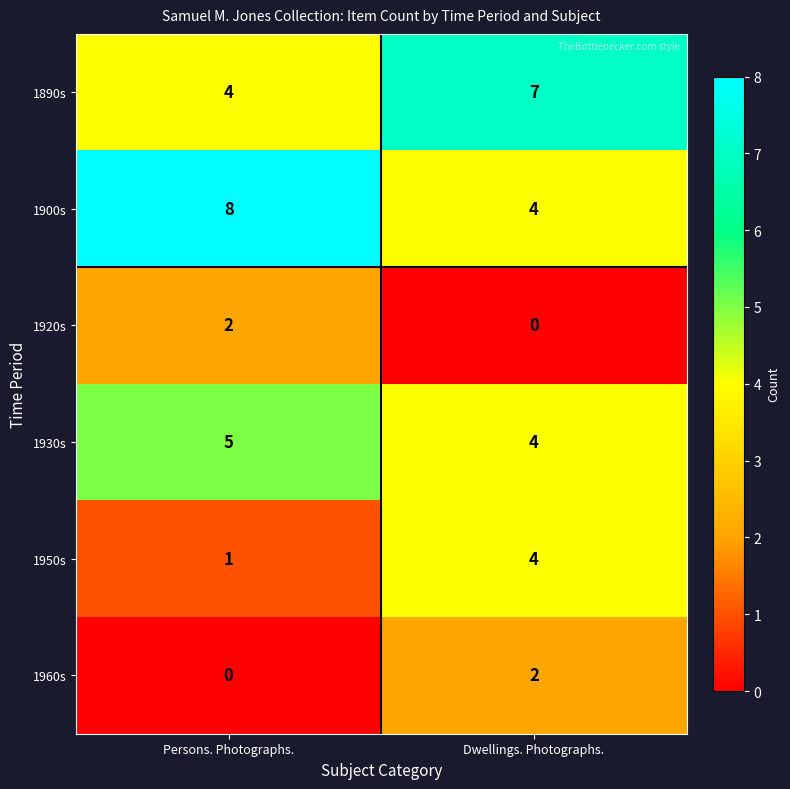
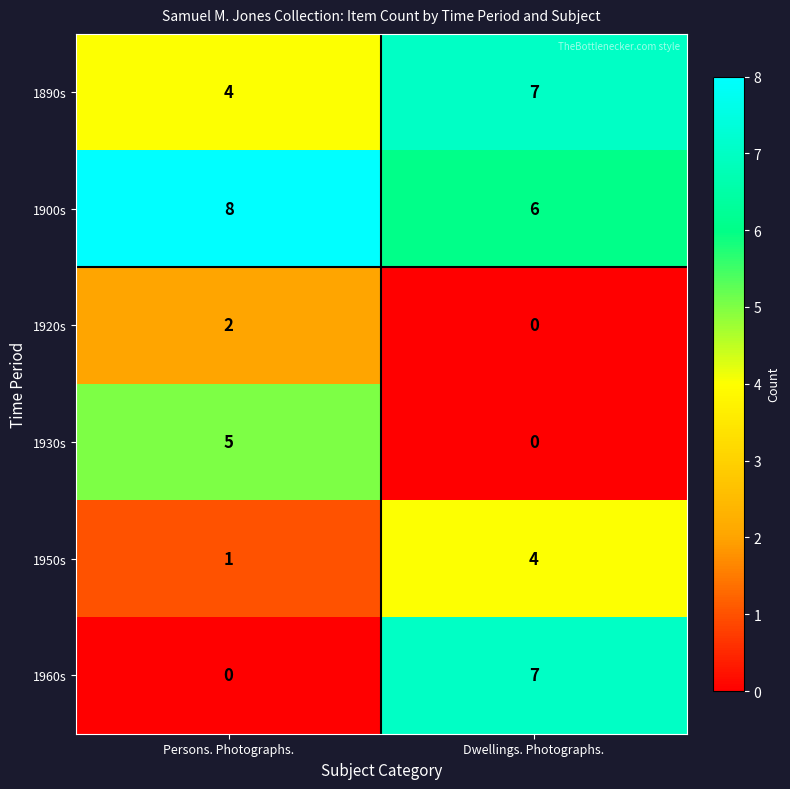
1900s, Dwellings. Photographs.: 4 -> 6
1930s, Dwellings. Photographs.: 4 -> 0
1960s, Dwellings. Photographs.: 2 -> 7
